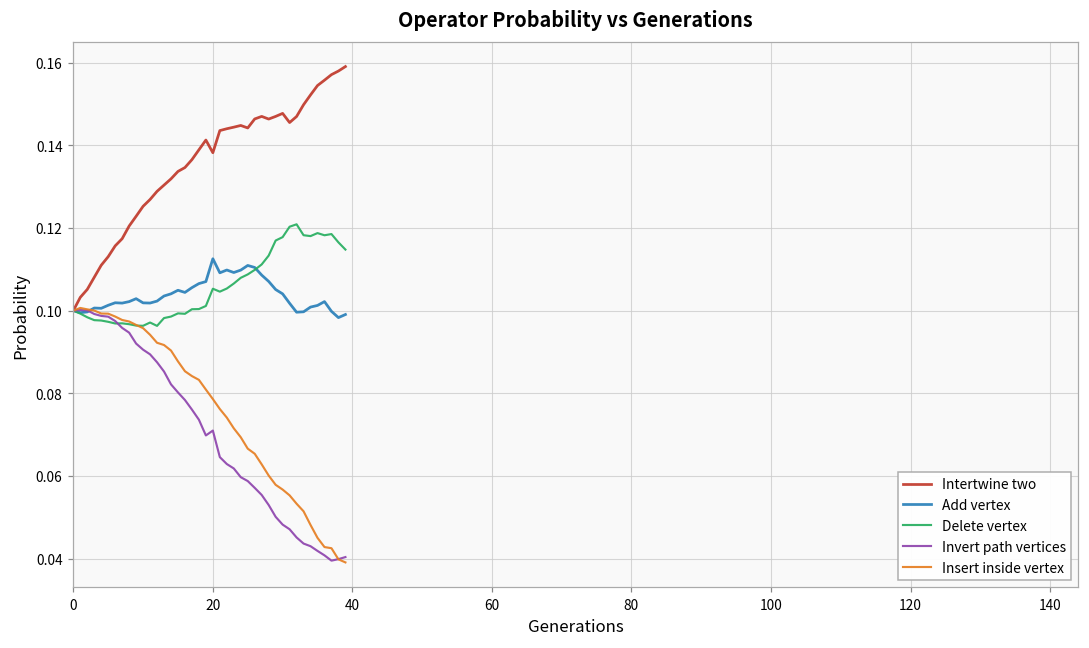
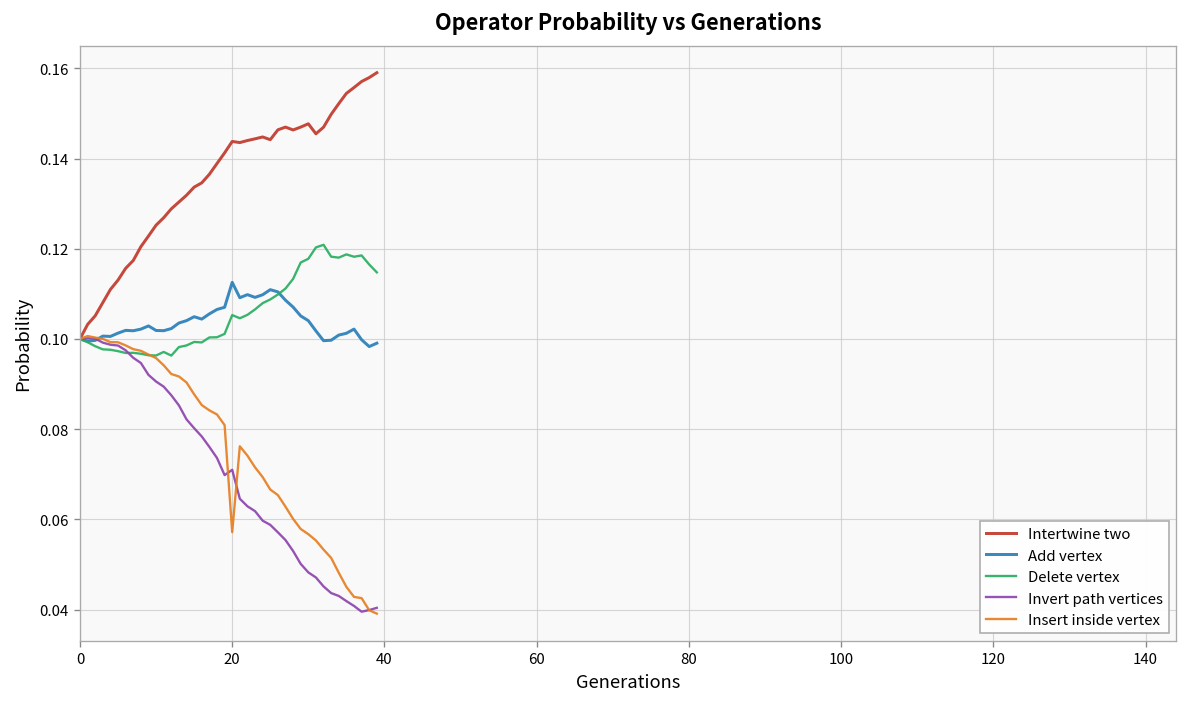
Intertwine two, 20: 0.138 -> 0.144
Insert inside vertex, 20: 0.079 -> 0.057
